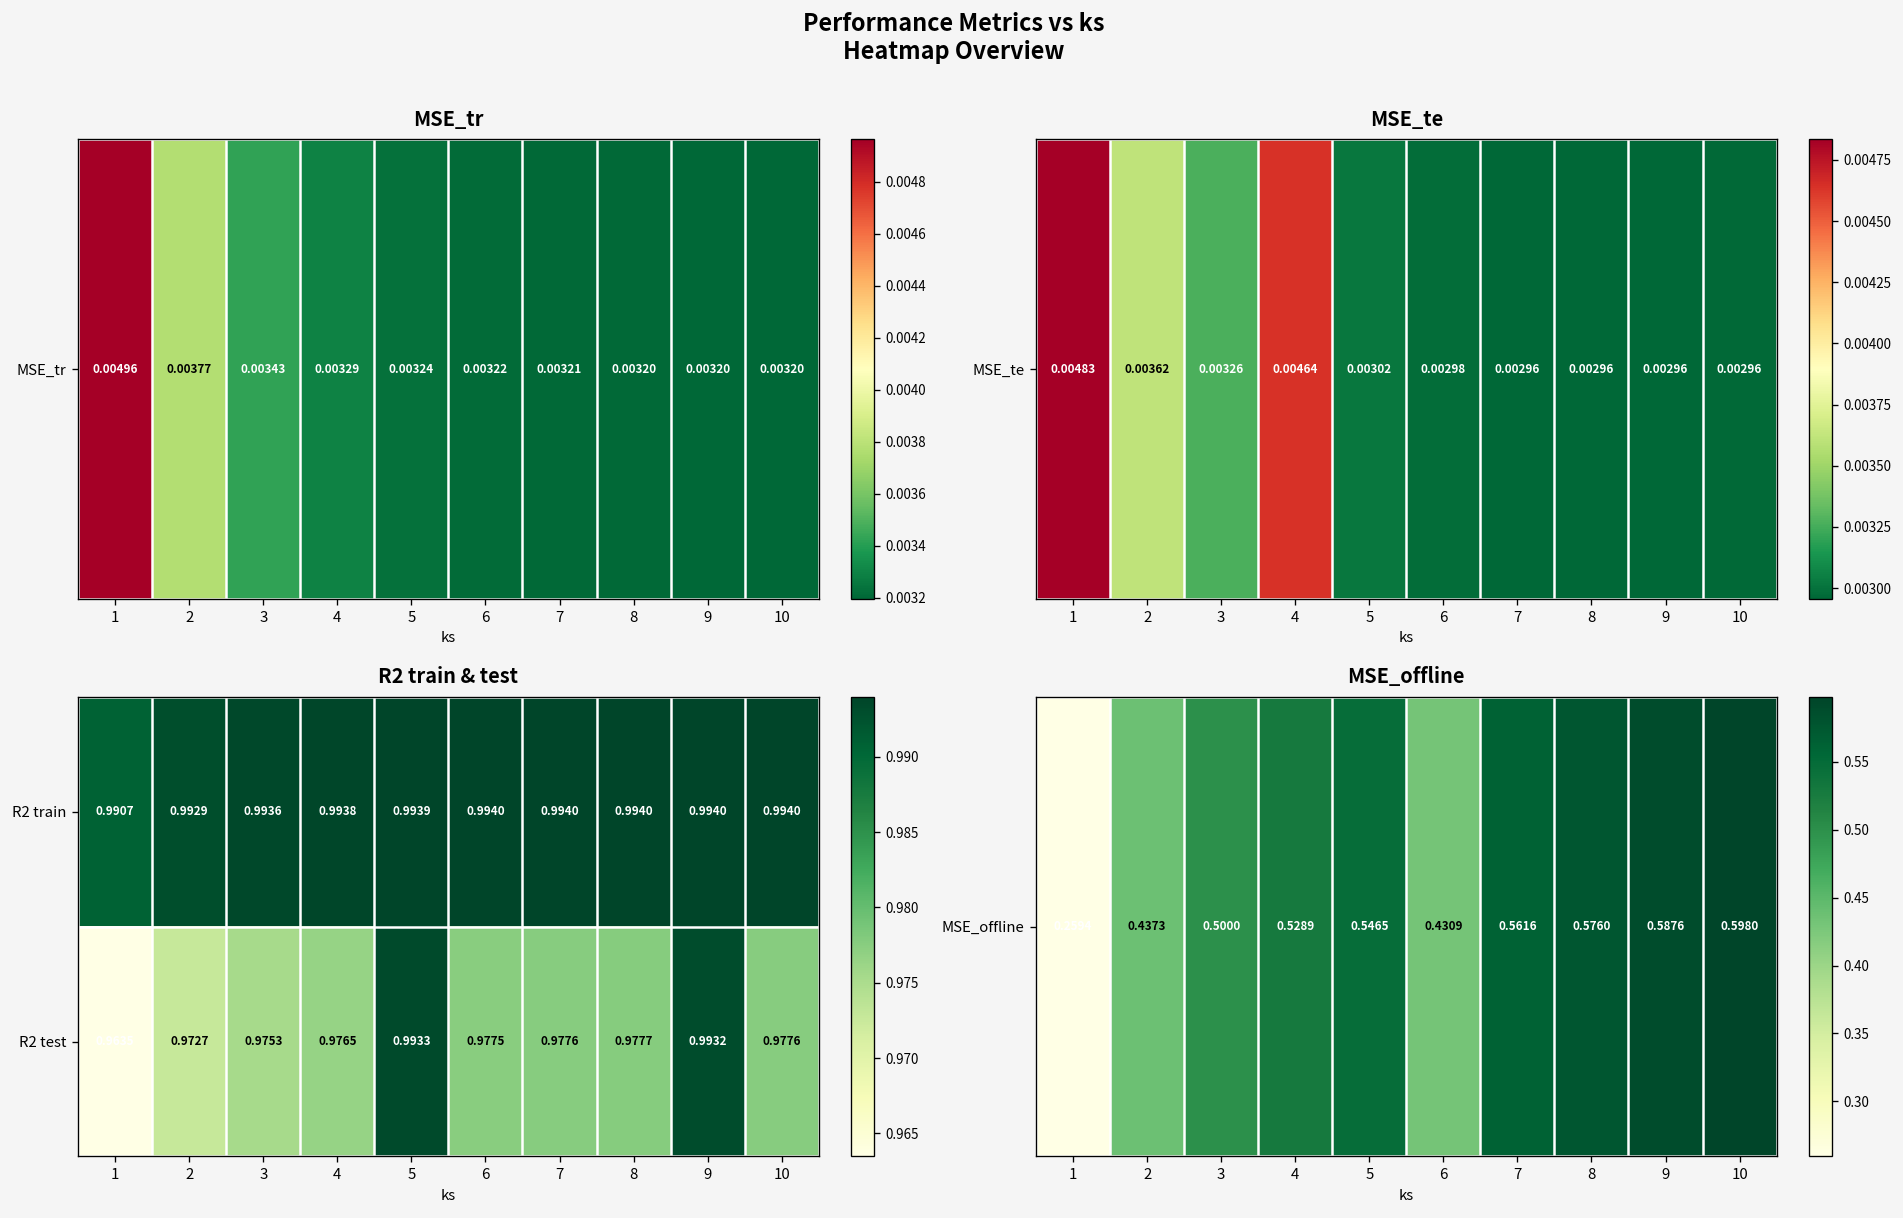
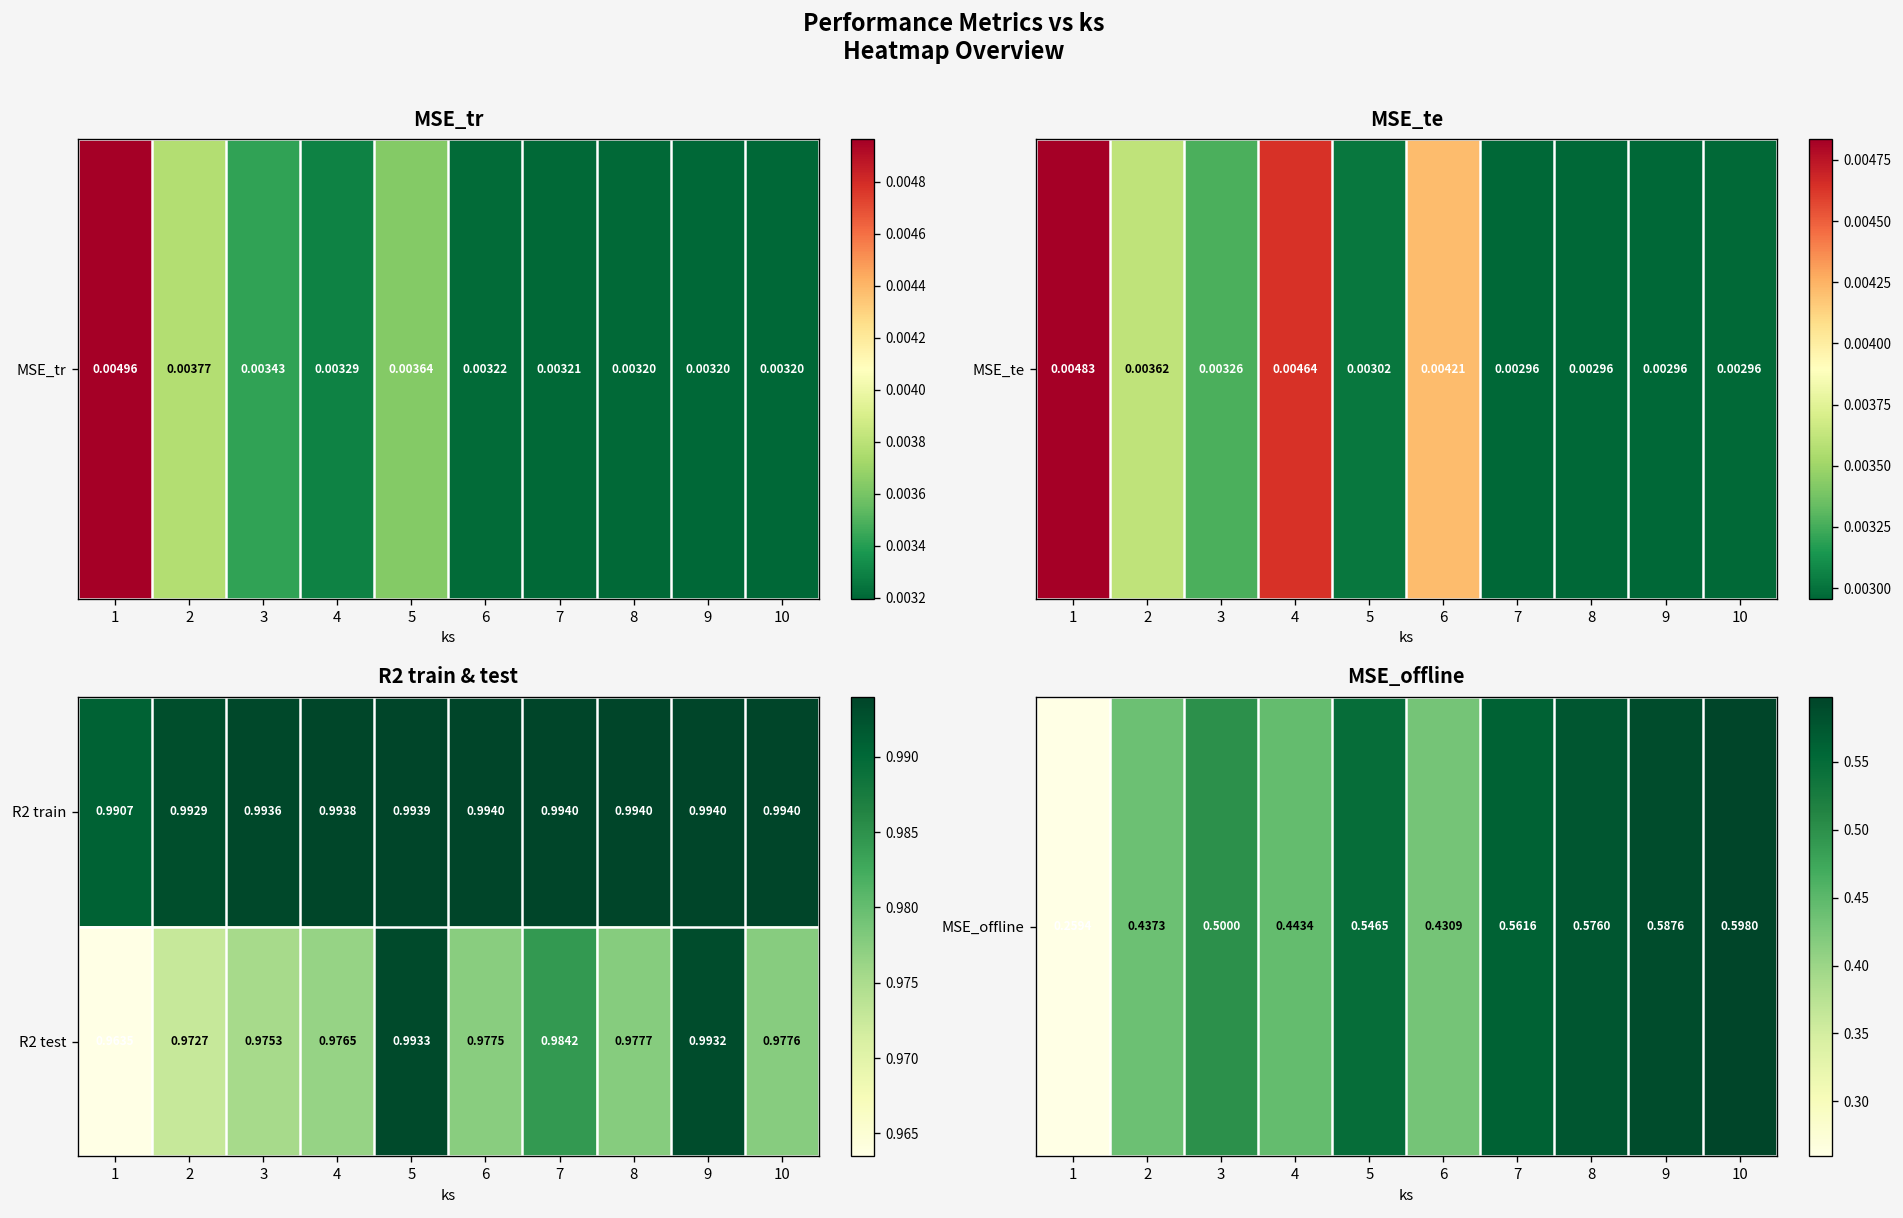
MSE_tr, MSE_tr, 5: 0.00324 -> 0.00364
MSE_te, MSE_te, 6: 0.00298 -> 0.00421
R2 train & test, R2 test, 7: 0.9776 -> 0.9842
MSE_offline, MSE_offline, 4: 0.5289 -> 0.4434
